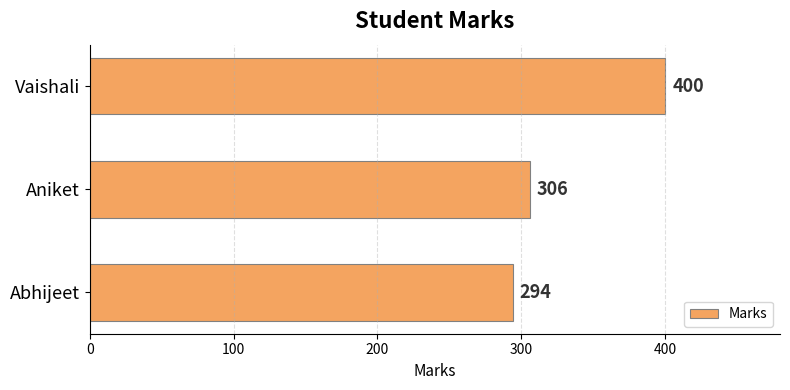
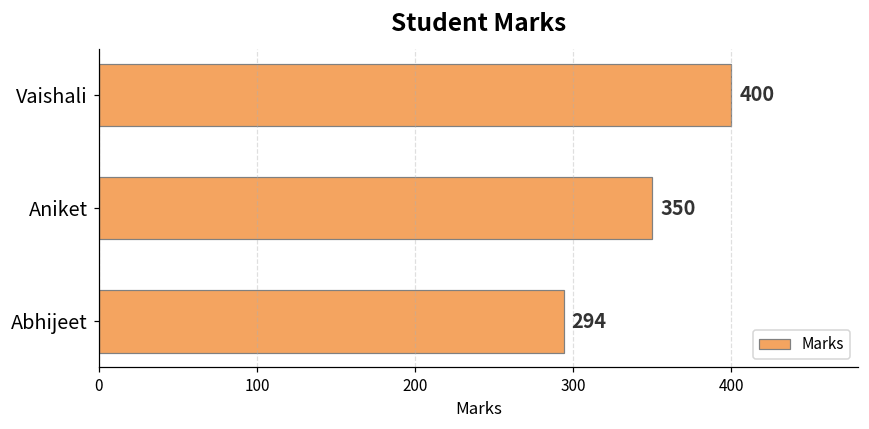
Aniket: 306 -> 350
